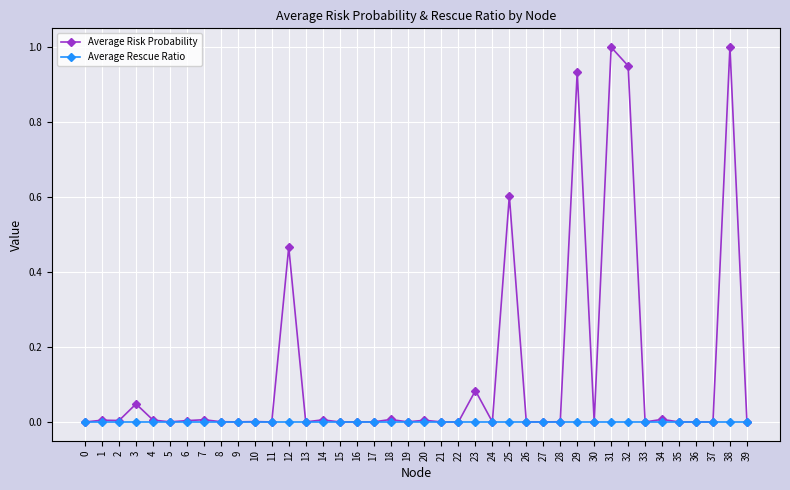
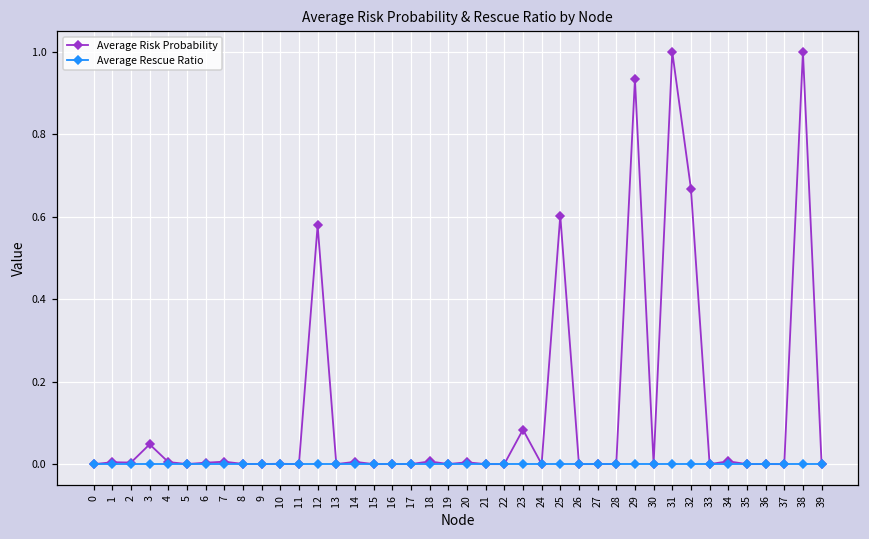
Average Risk Probability, 12: 0.47 -> 0.58
Average Risk Probability, 32: 0.95 -> 0.67
